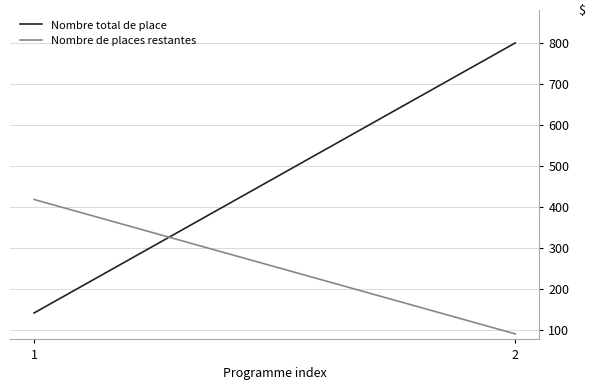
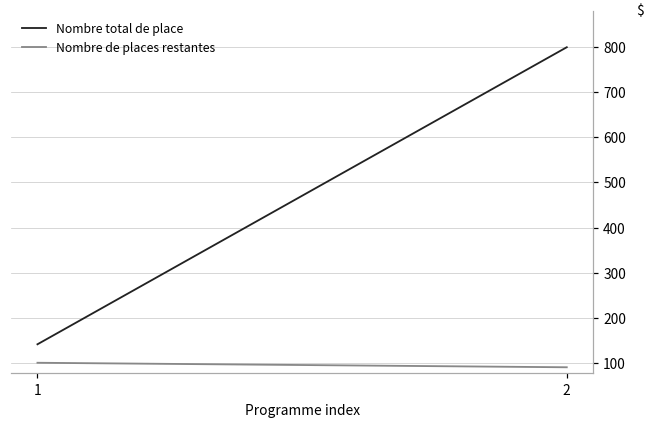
Nombre de places restantes, 1: 420 -> 100
